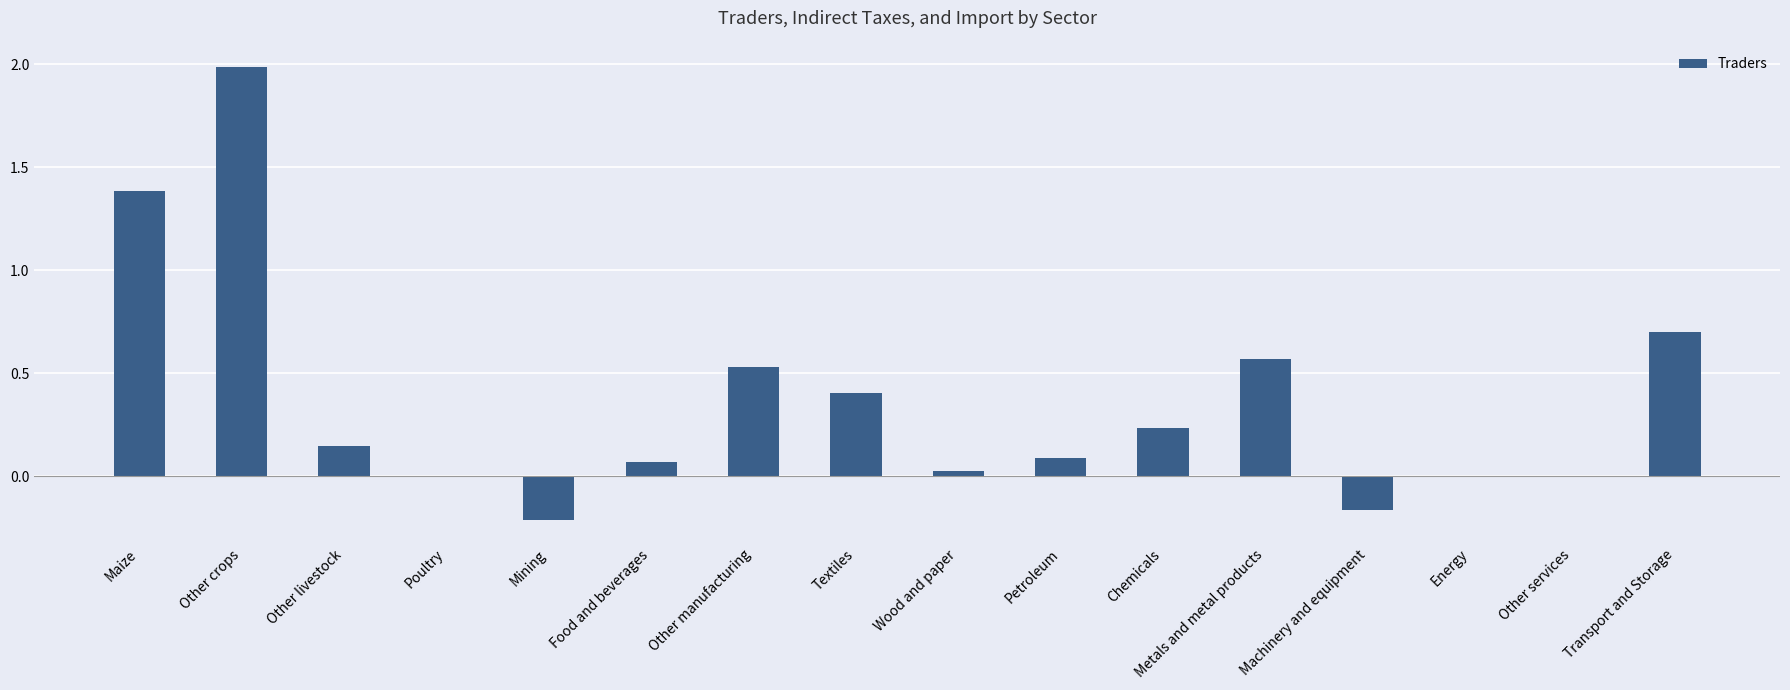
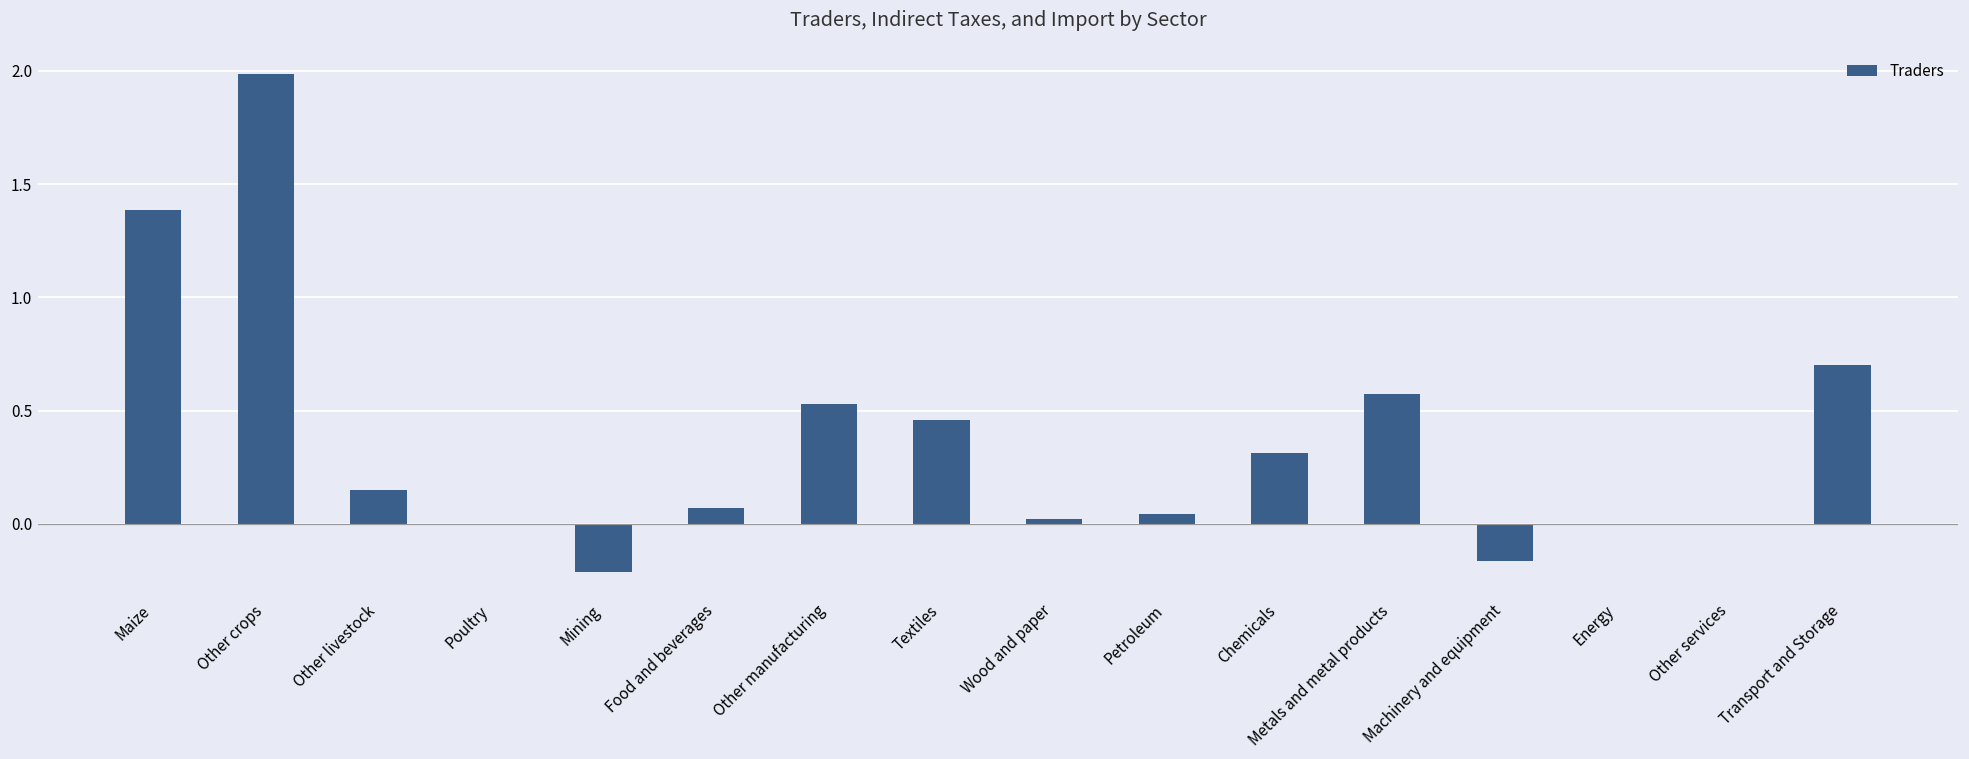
Textiles: 0.40 -> 0.46
Petroleum: 0.09 -> 0.04
Chemicals: 0.24 -> 0.31
